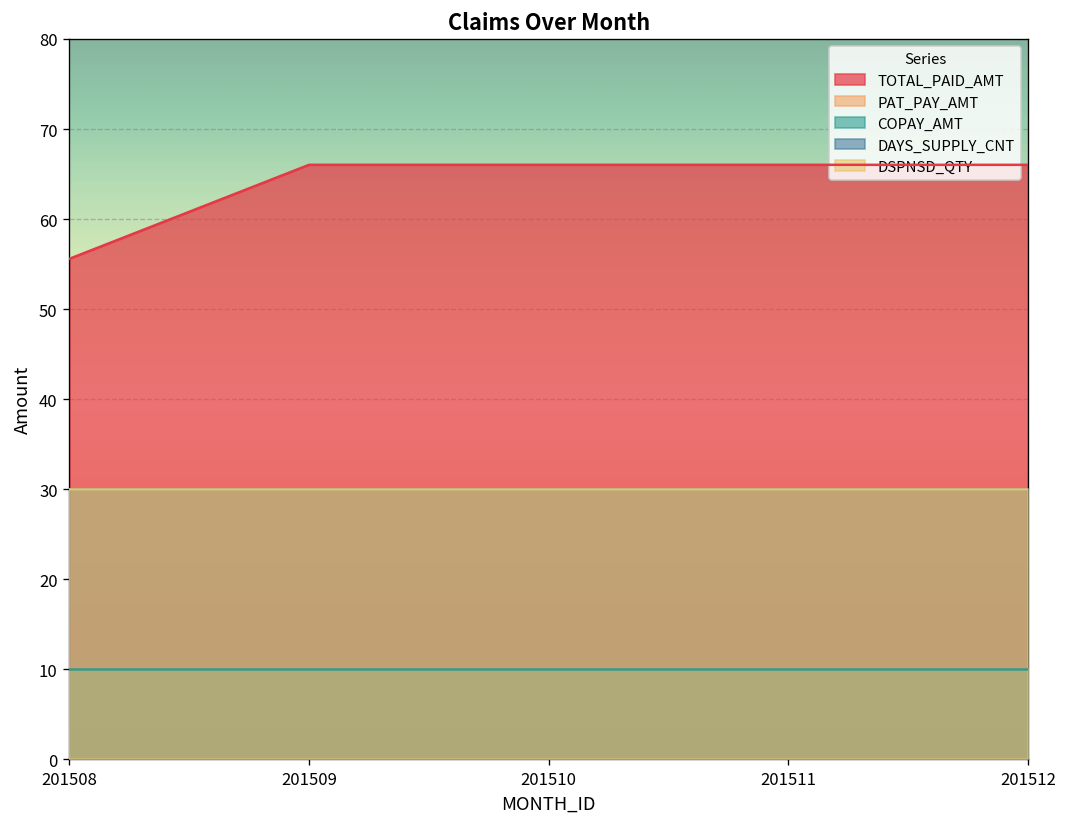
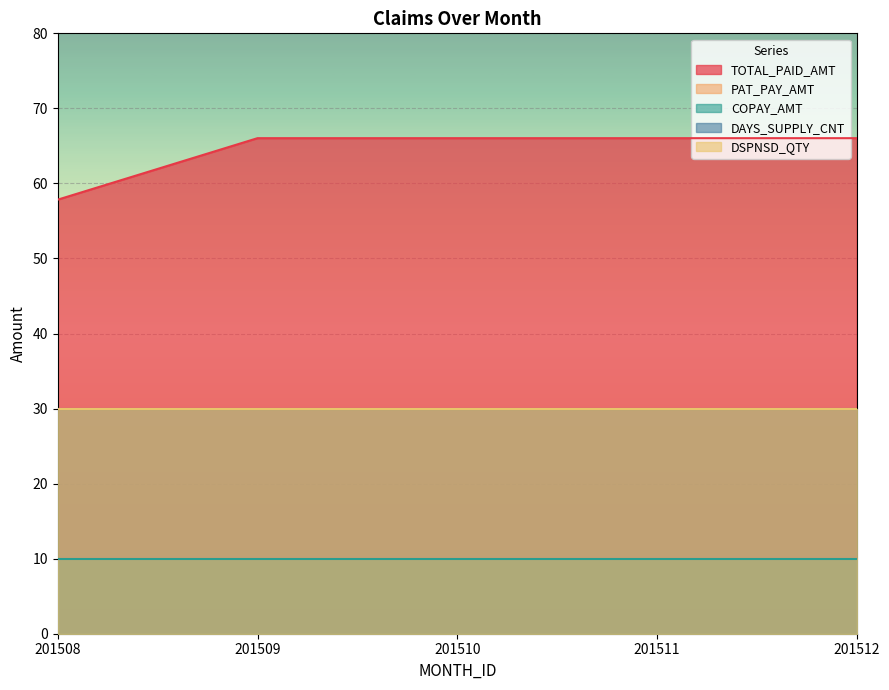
TOTAL_PAID_AMT, 201508: 56 -> 58
